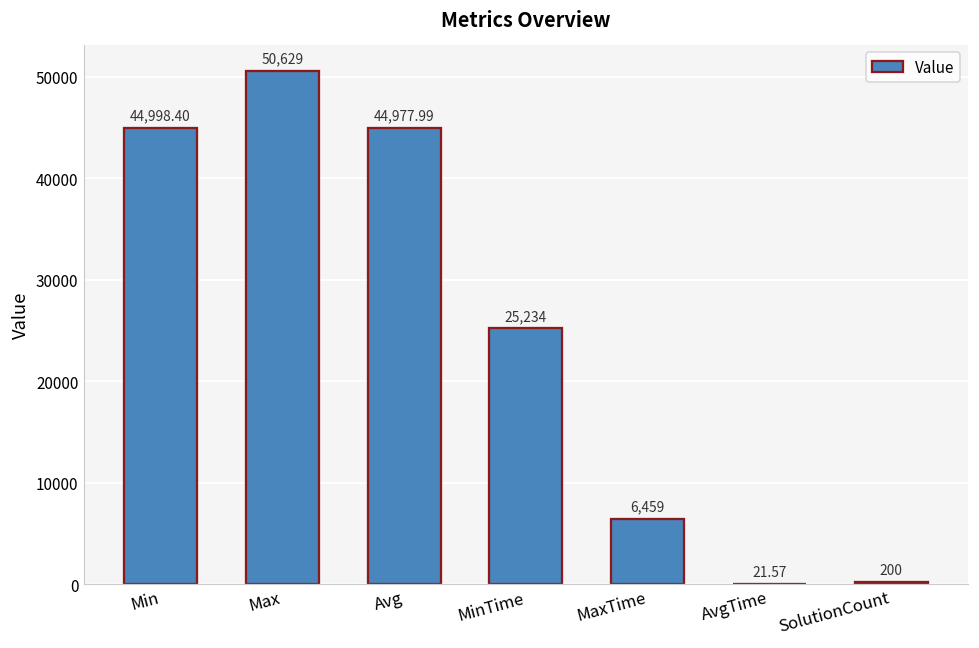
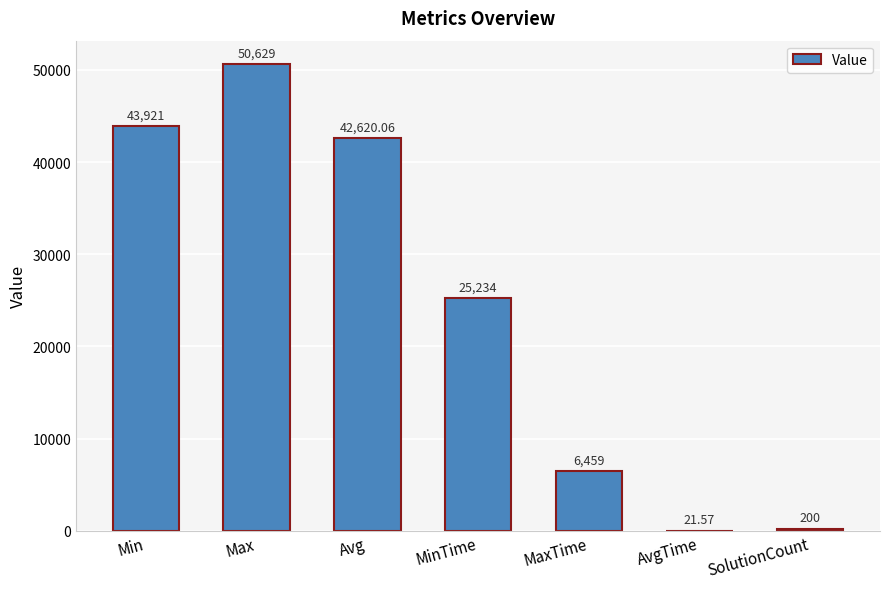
Min: 44,998.40 -> 43,921
Avg: 44,977.99 -> 42,620.06
